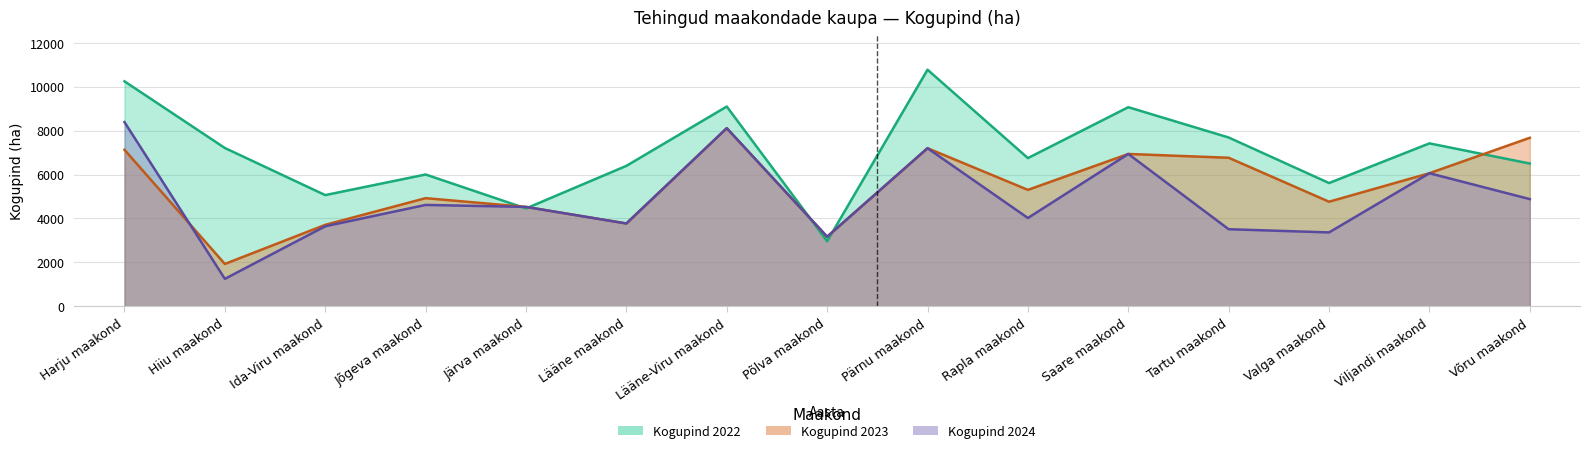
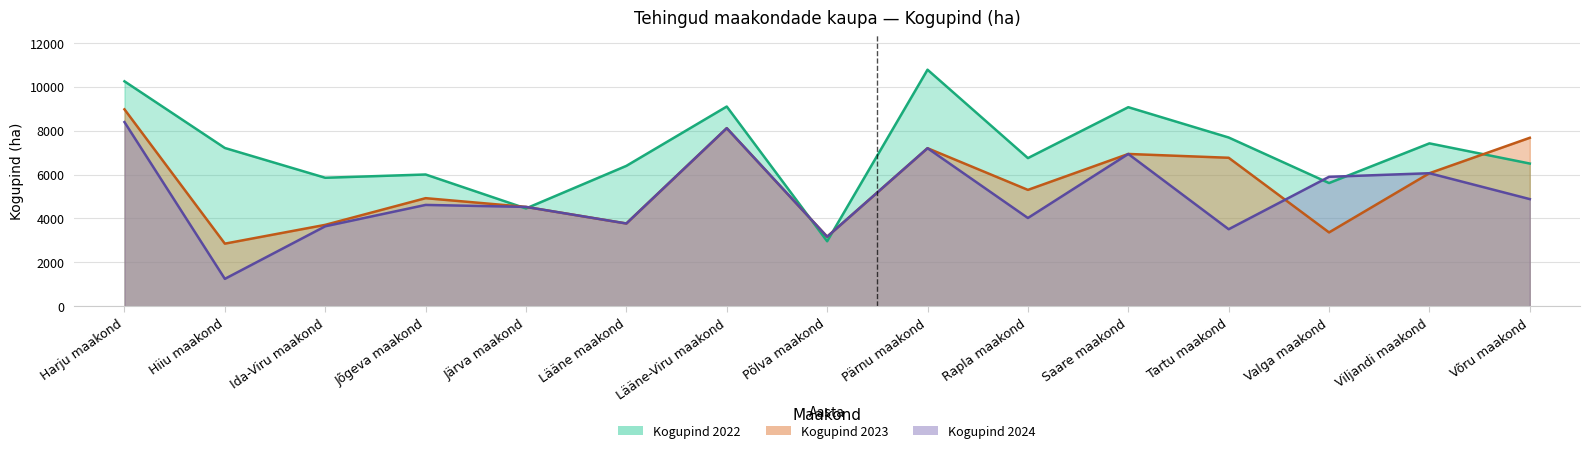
Kogupind 2023, Harju maakond: 7100 -> 9000
Kogupind 2023, Hiiu maakond: 1900 -> 2900
Kogupind 2022, Ida-Viru maakond: 5100 -> 5900
Kogupind 2023, Valga maakond: 4800 -> 3400
Kogupind 2024, Valga maakond: 3400 -> 5900
